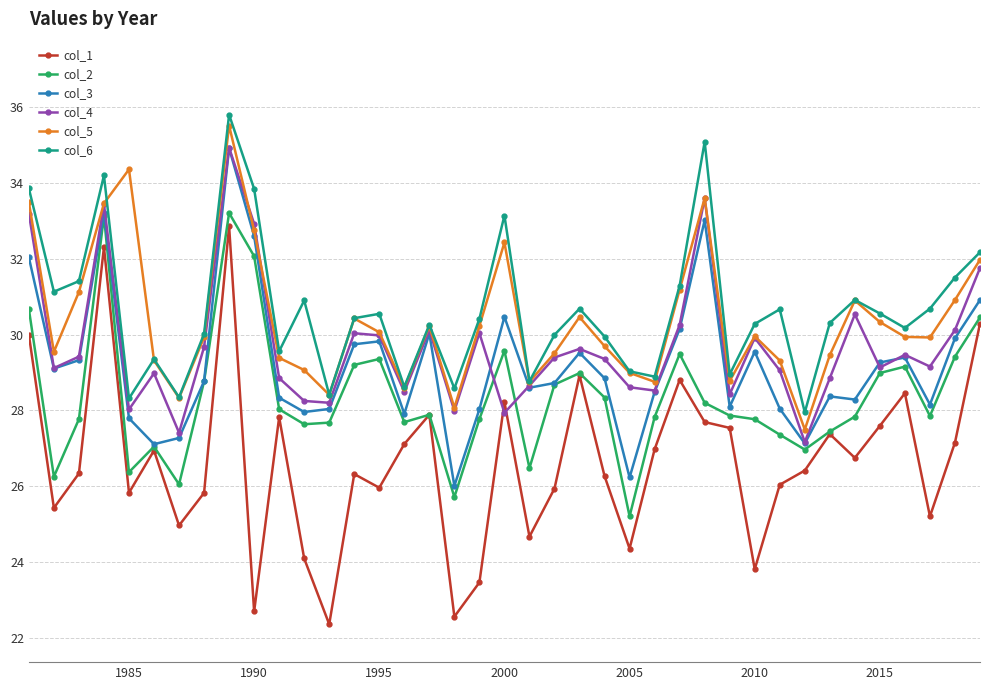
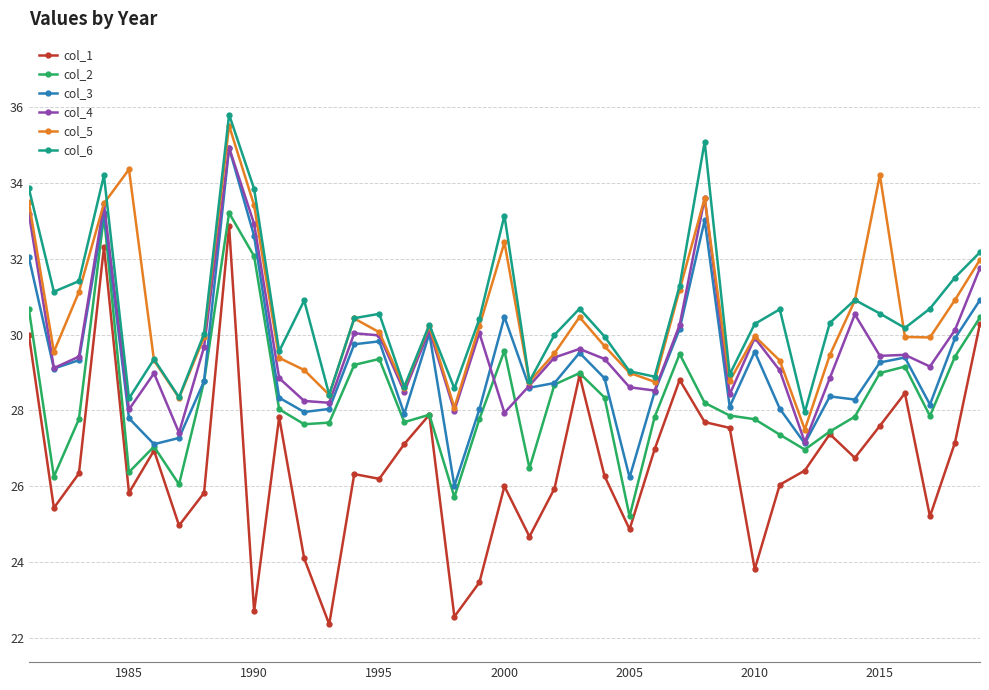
col_5, 1990: 32.7 -> 33.4
col_1, 1995: 26.0 -> 26.2
col_1, 2000: 28.2 -> 26.0
col_1, 2005: 24.3 -> 24.9
col_4, 2015: 29.1 -> 29.4
col_5, 2015: 30.3 -> 34.2
